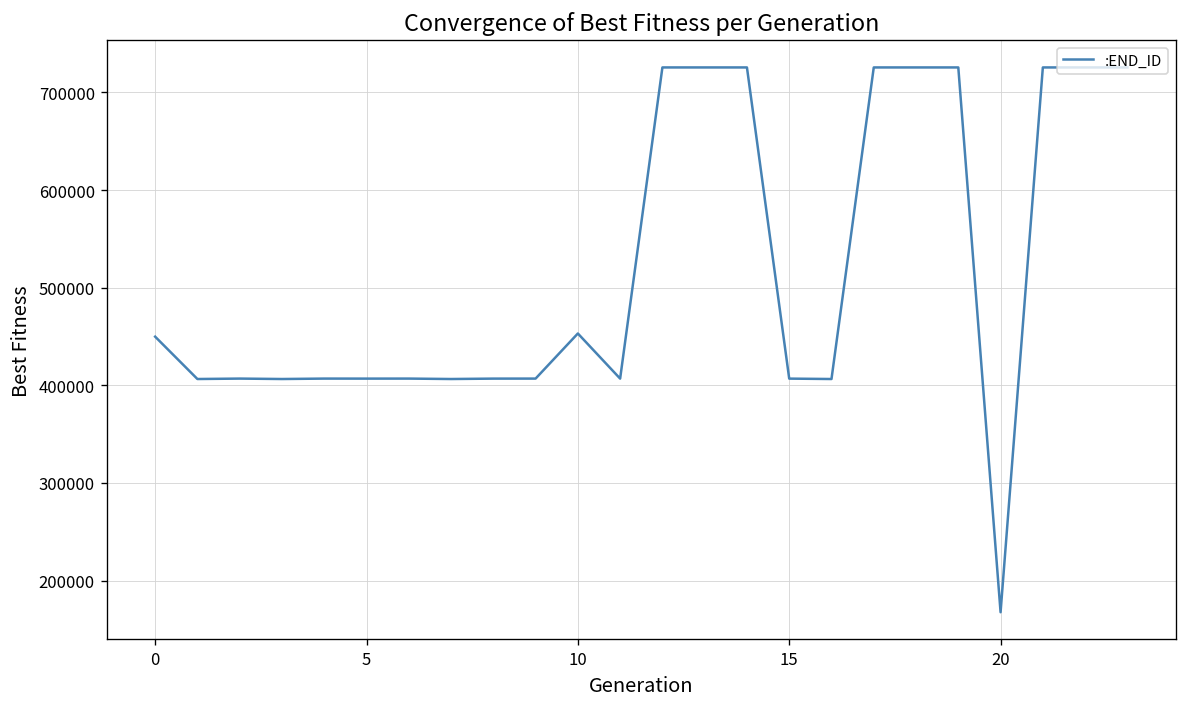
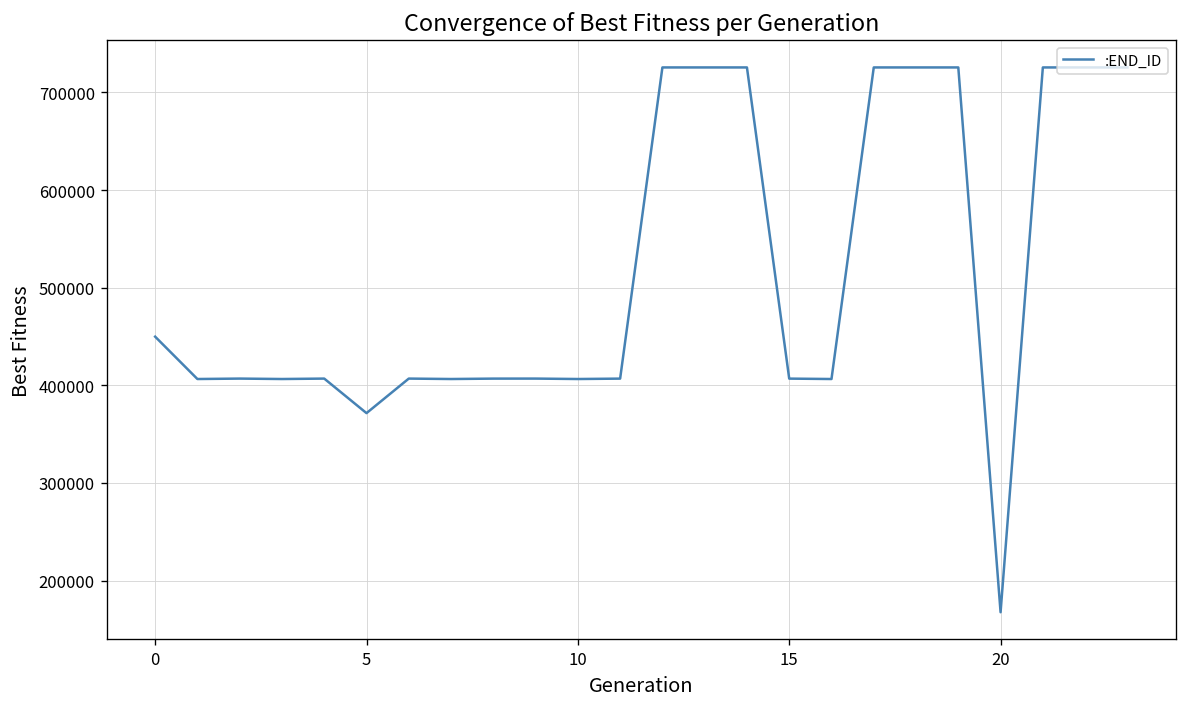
5: 410000 -> 370000
10: 450000 -> 410000
